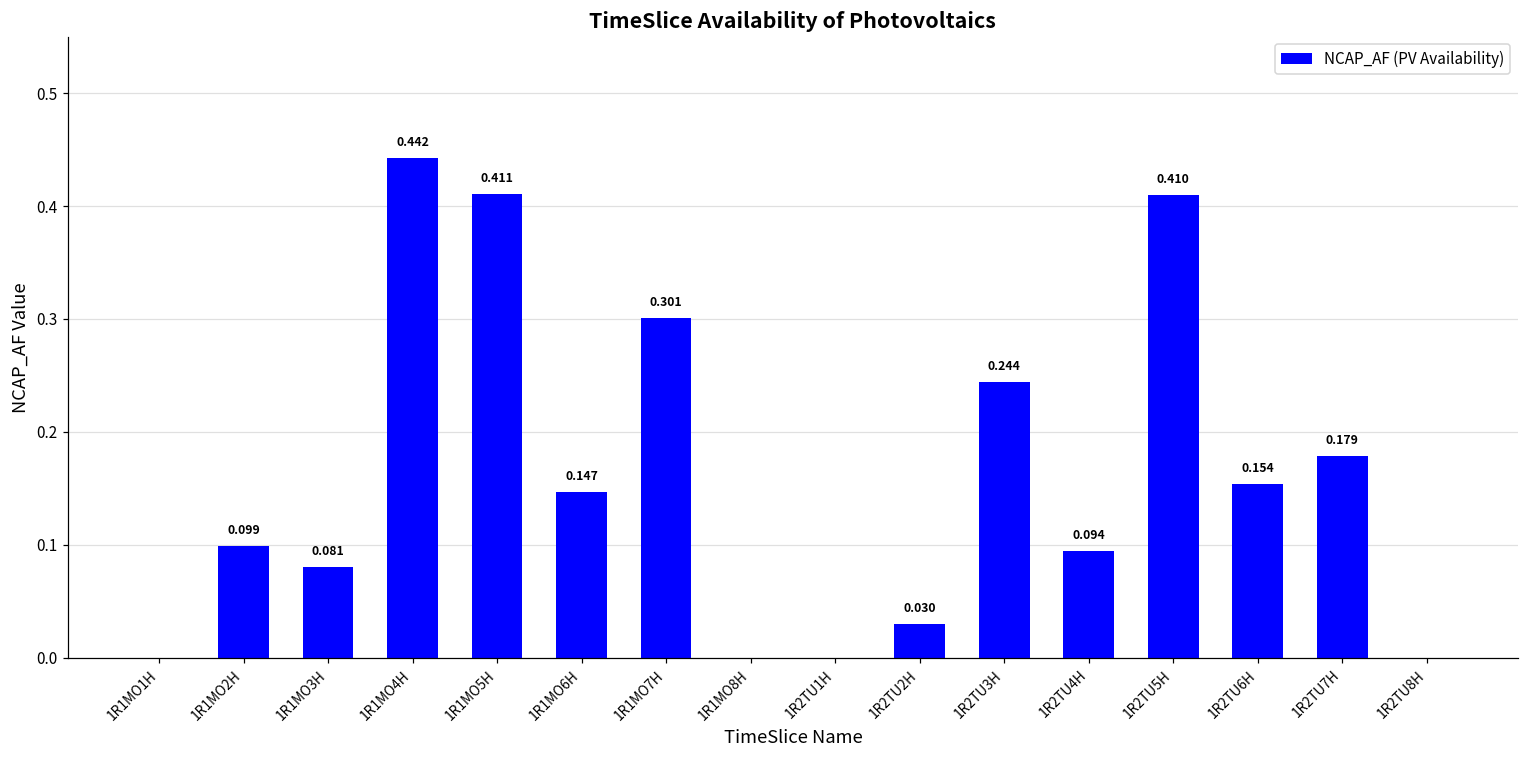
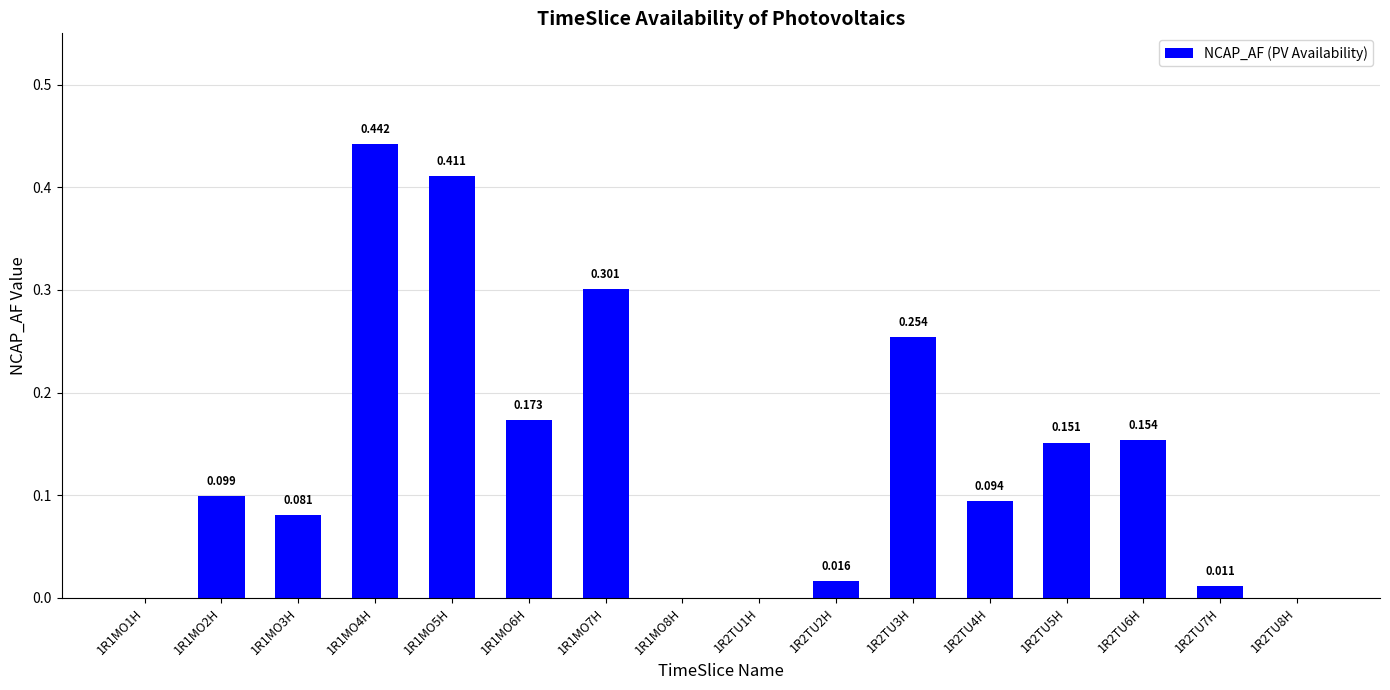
1R1MO6H: 0.147 -> 0.173
1R2TU2H: 0.030 -> 0.016
1R2TU3H: 0.244 -> 0.254
1R2TU5H: 0.410 -> 0.151
1R2TU7H: 0.179 -> 0.011
